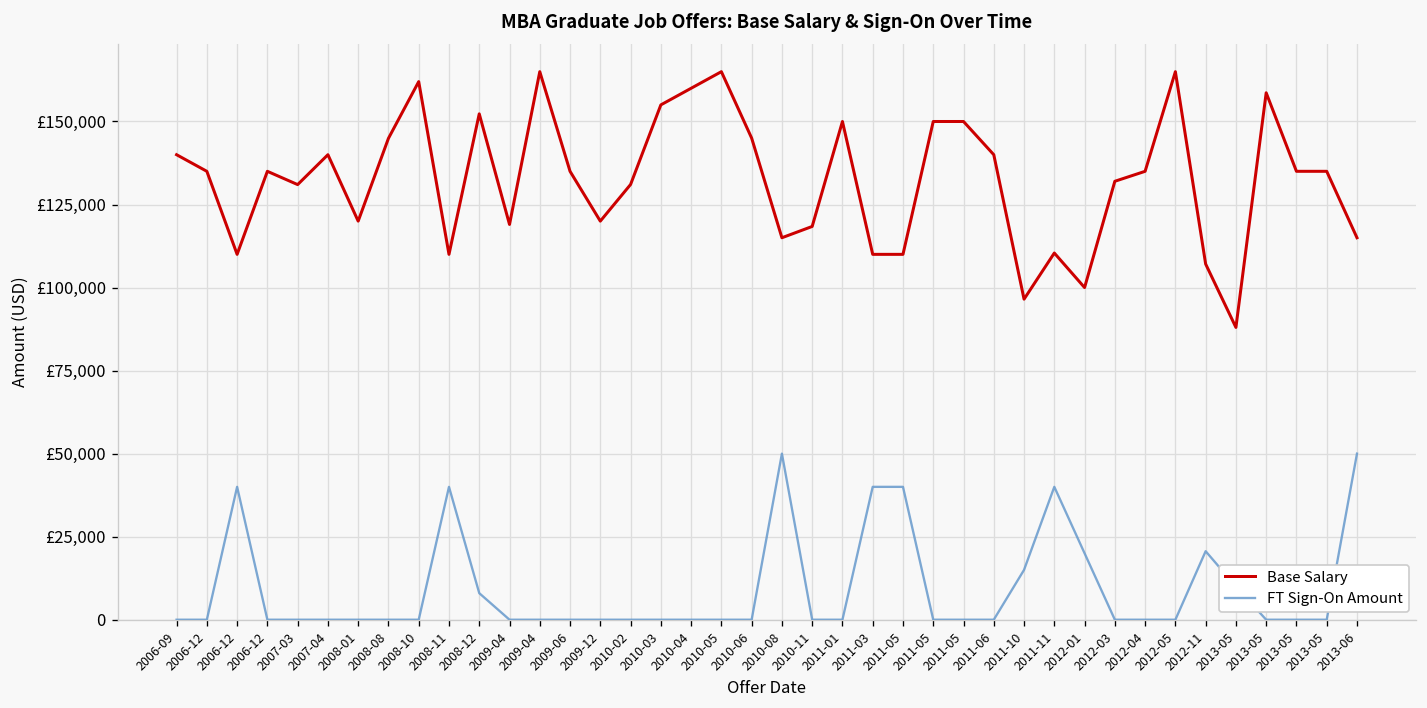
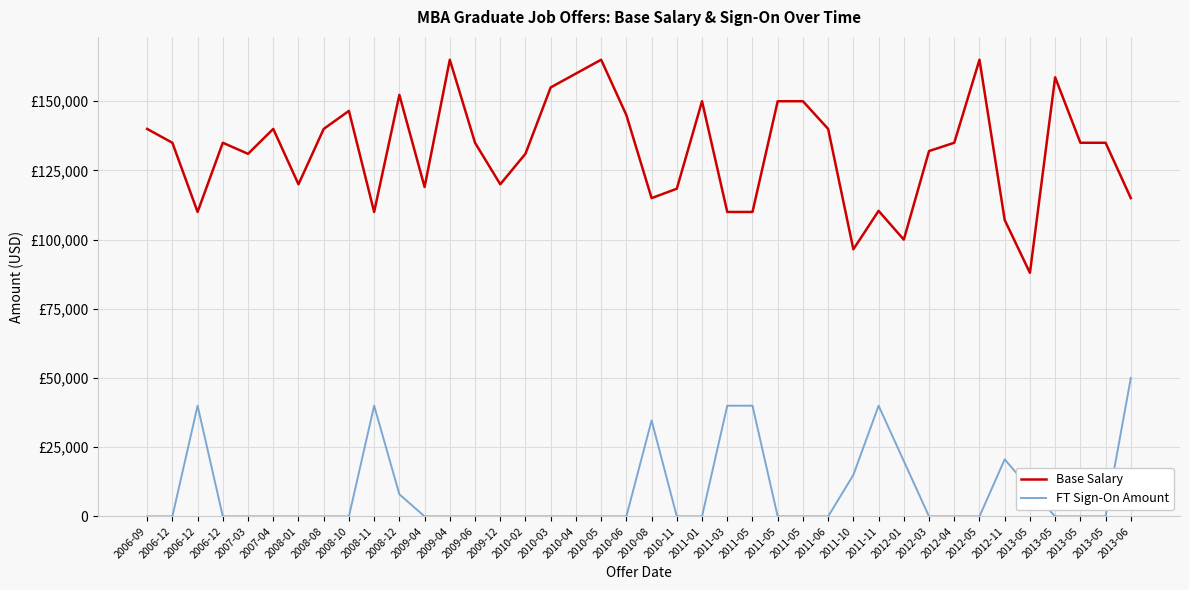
Base Salary, 2008-08: £145,000 -> £140,000
Base Salary, 2008-10: £162,000 -> £147,000
FT Sign-On Amount, 2010-08: £50,000 -> £35,000
